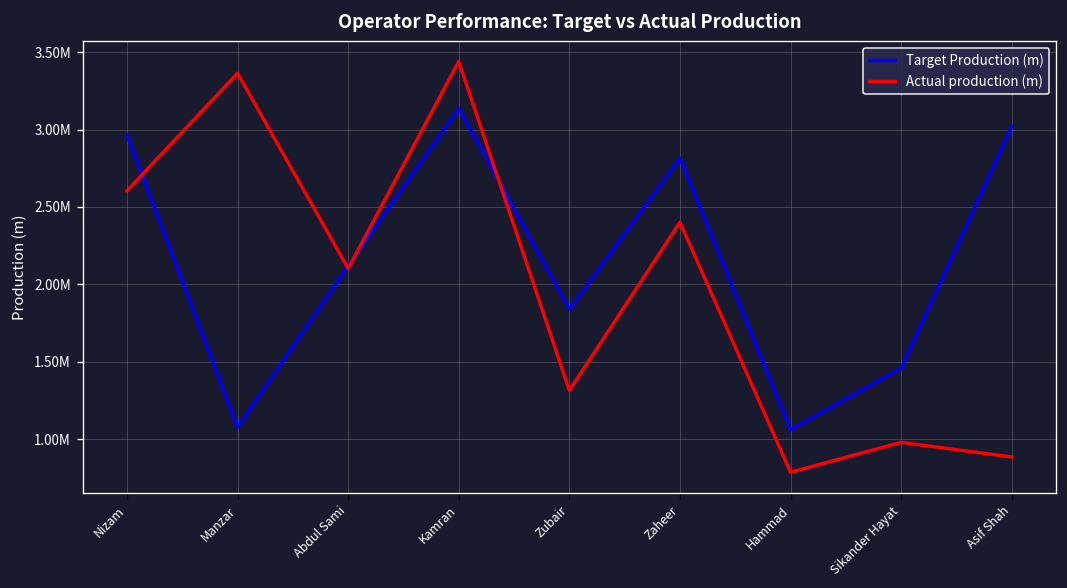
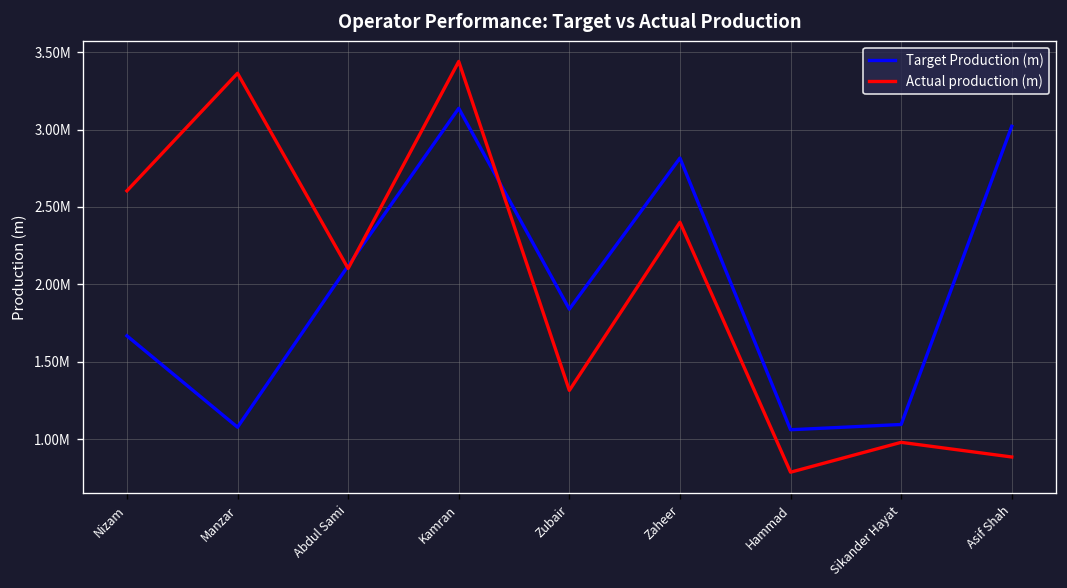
Target Production (m), Nizam: 2970000 -> 1670000
Target Production (m), Sikander Hayat: 1460000 -> 1090000
